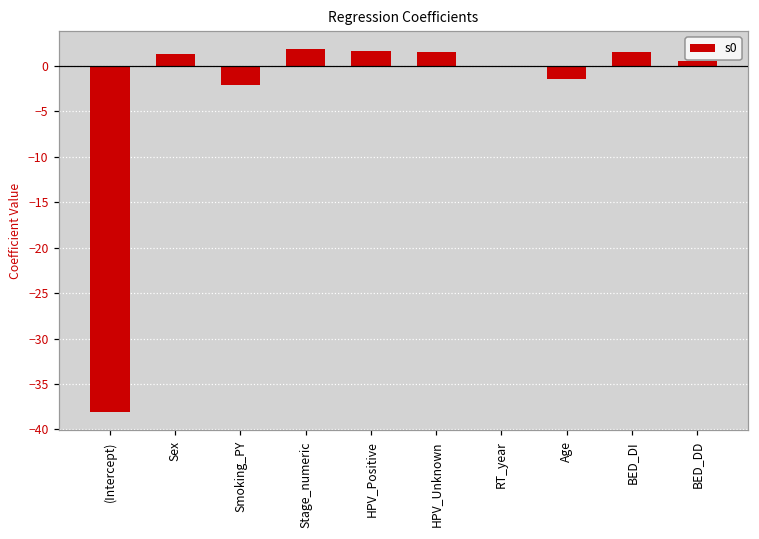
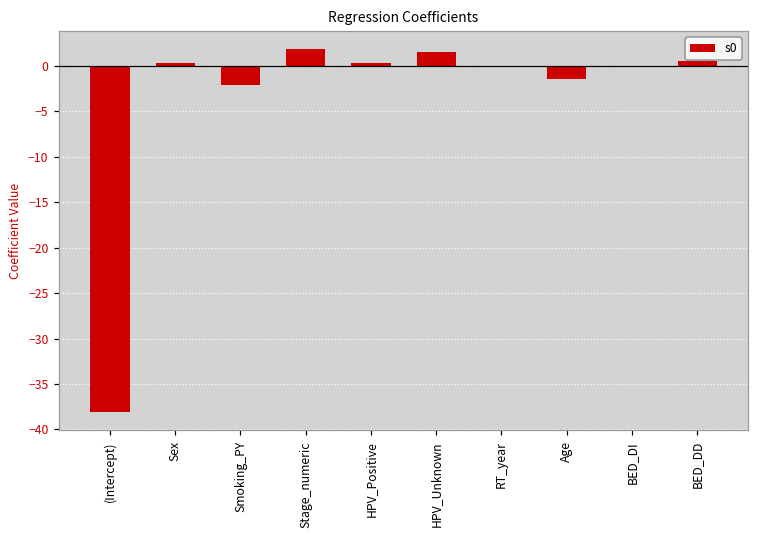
Sex: 1 -> 0
HPV_Positive: 2 -> 0
BED_DI: 1 -> 0
